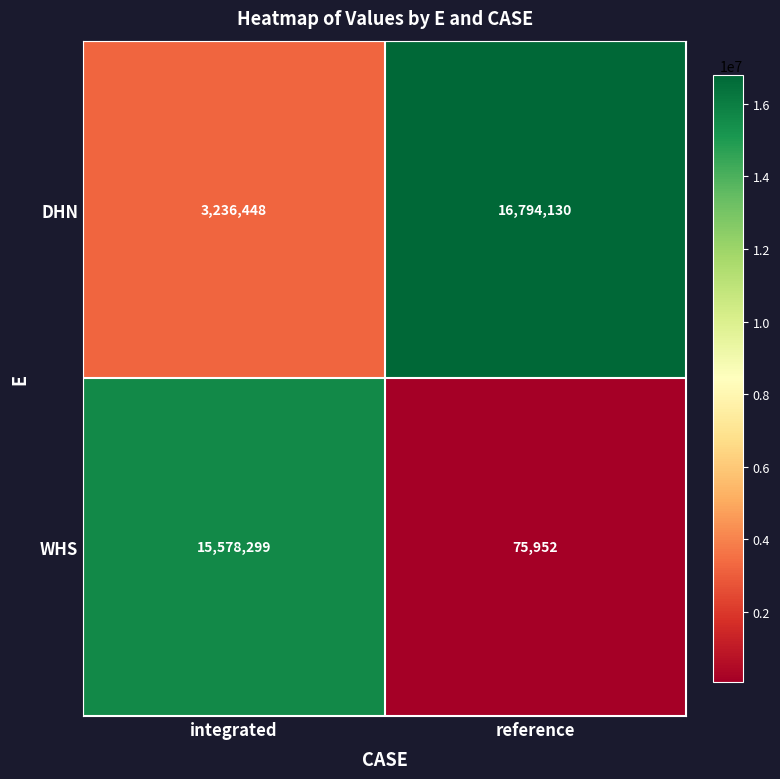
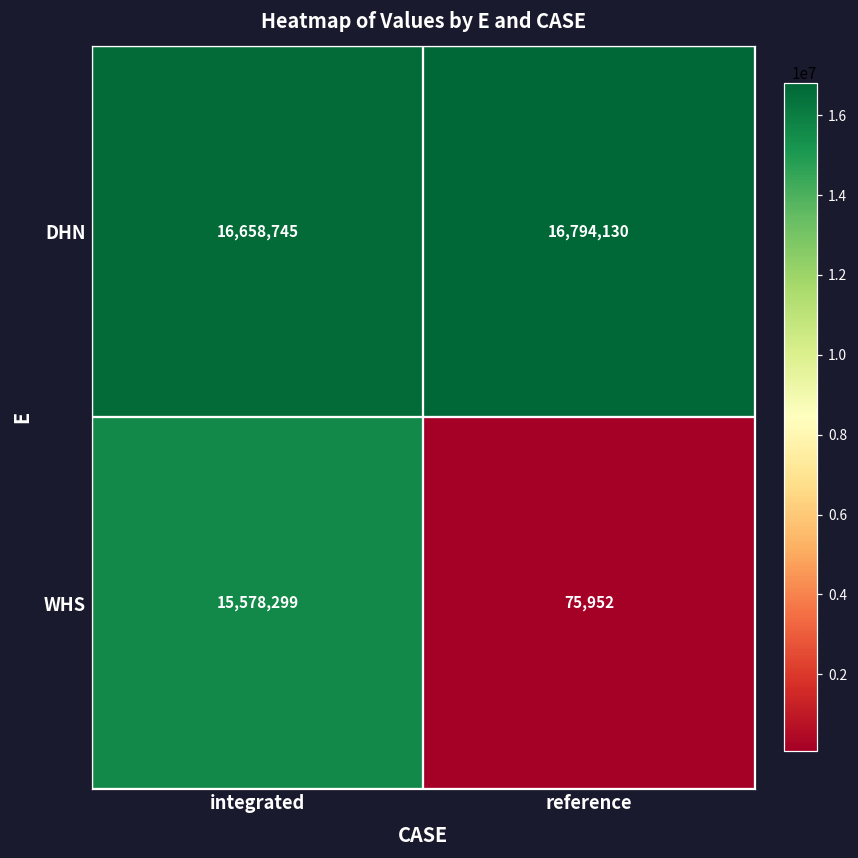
DHN, integrated: 3,236,448 -> 16,658,745
